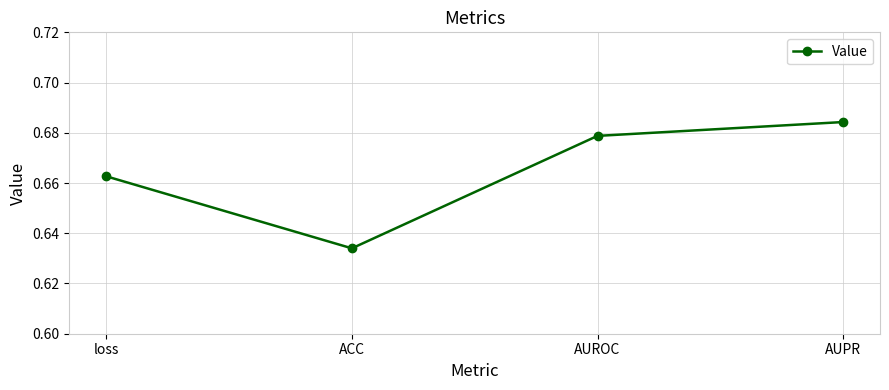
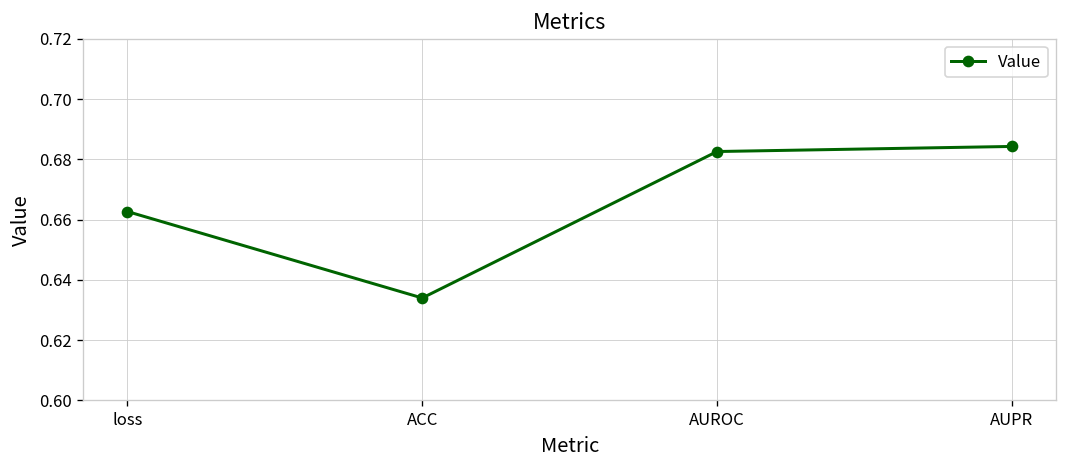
AUROC: 0.679 -> 0.683
